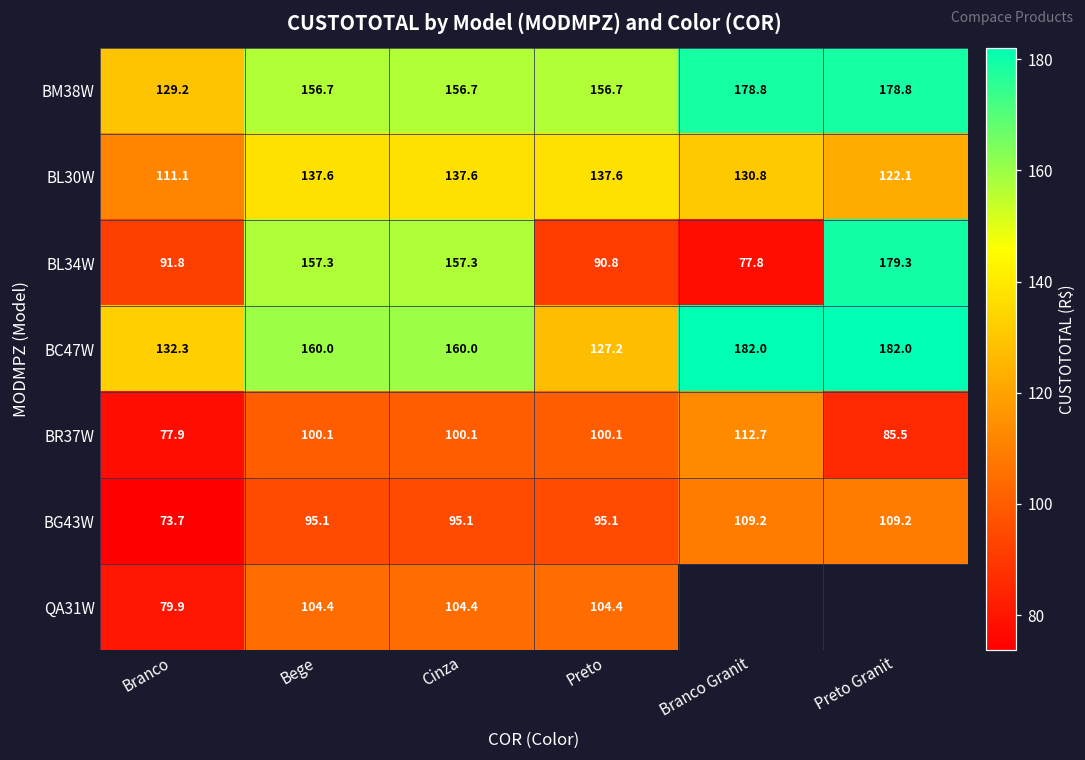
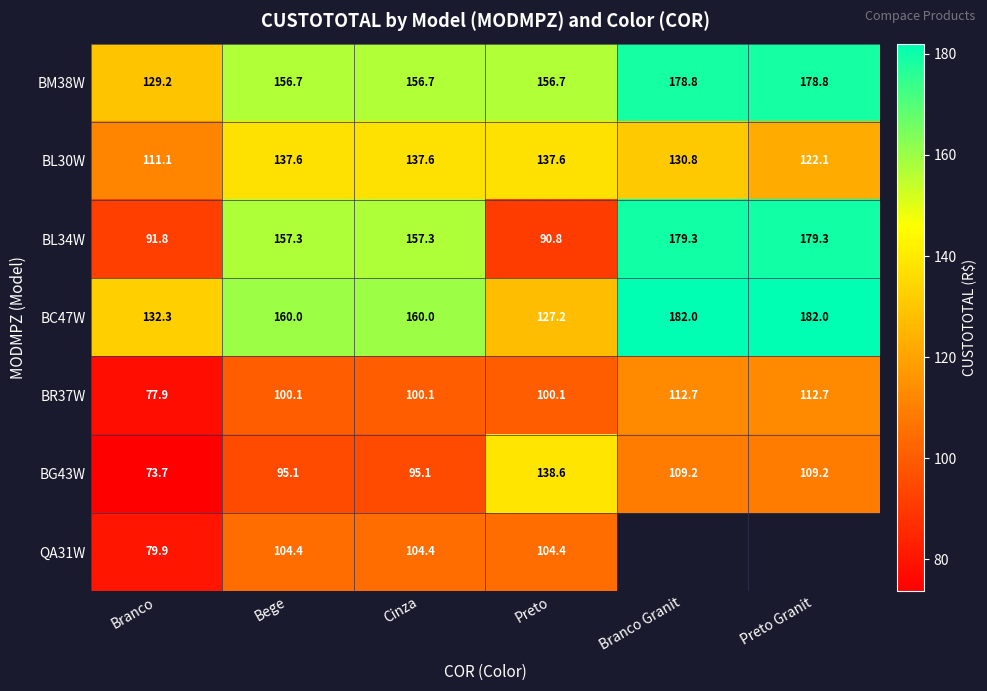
BL34W, Branco Granit: 77.8 -> 179.3
BR37W, Preto Granit: 85.5 -> 112.7
BG43W, Preto: 95.1 -> 138.6
